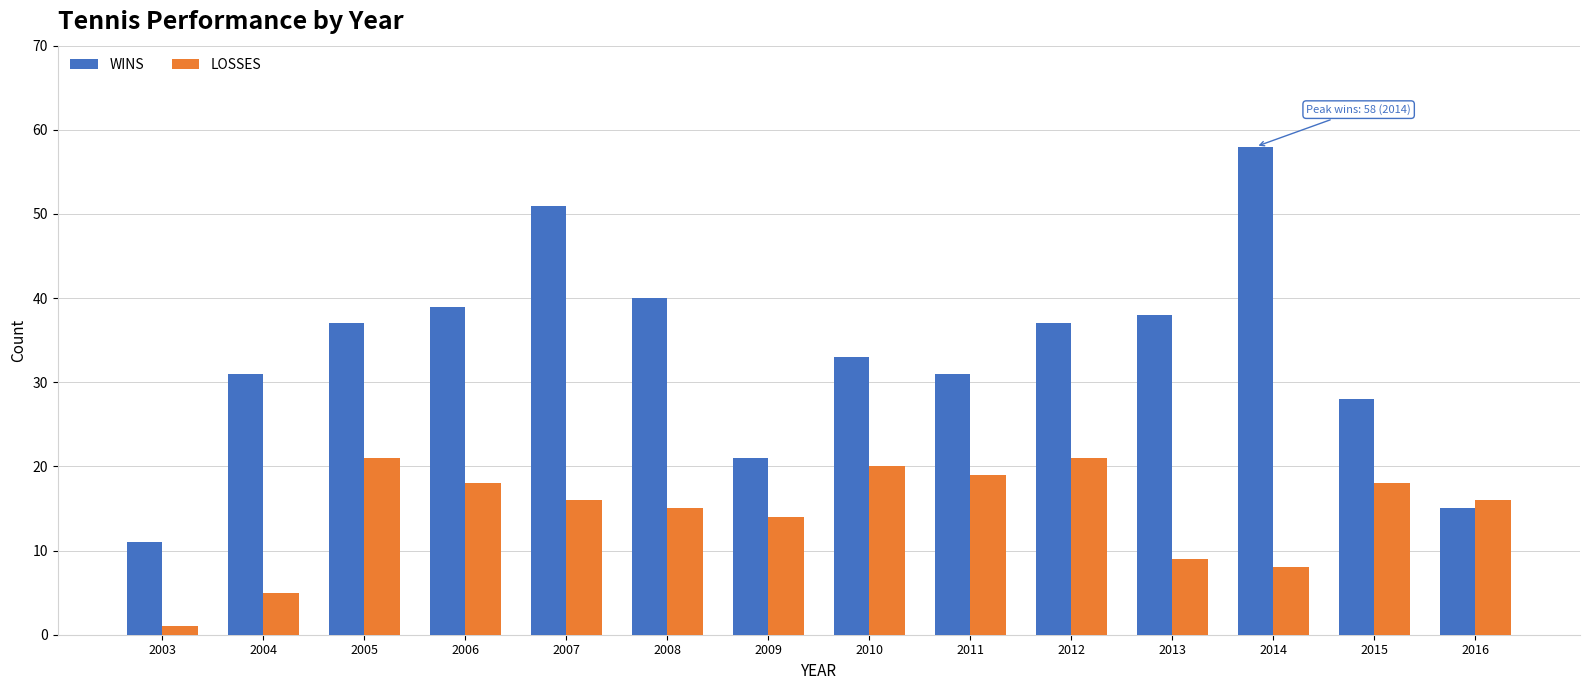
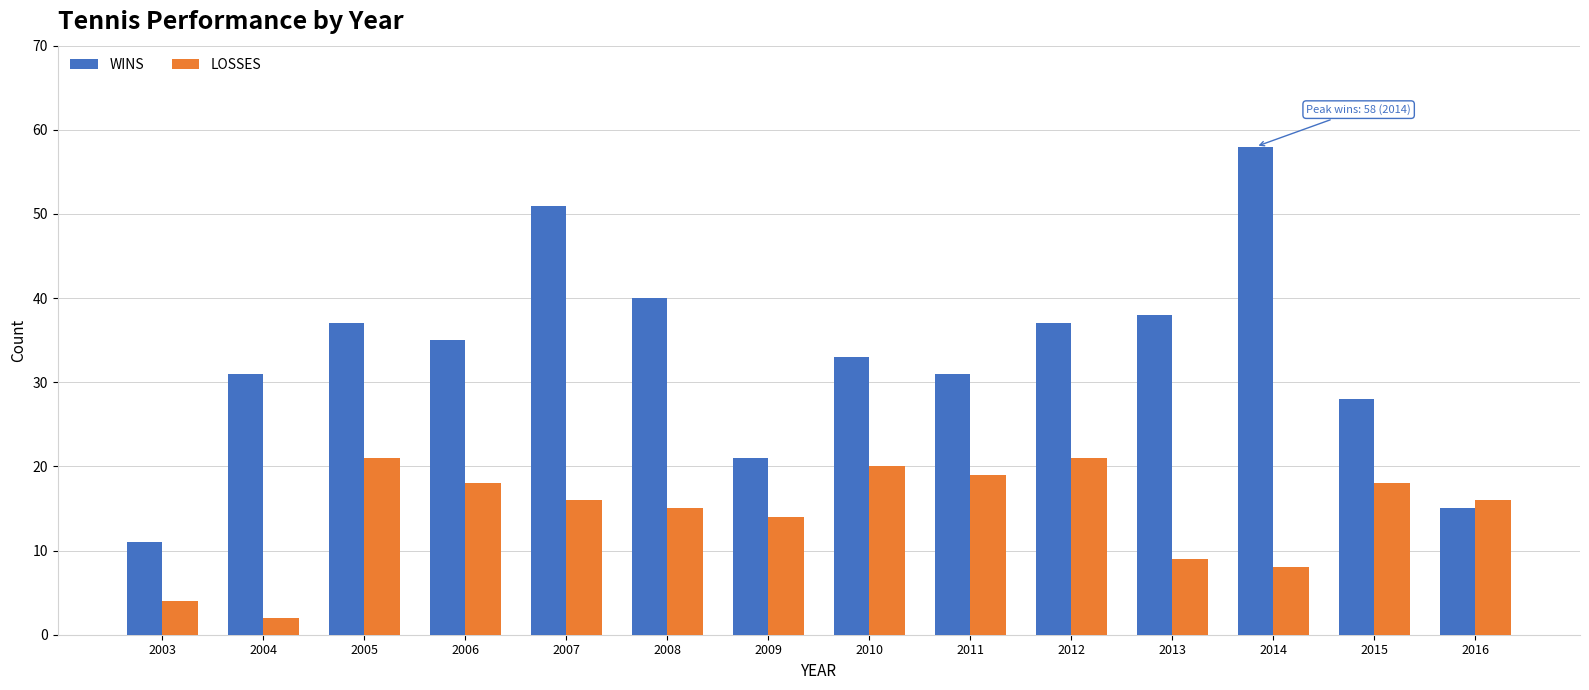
LOSSES, 2003: 1 -> 4
LOSSES, 2004: 5 -> 2
WINS, 2006: 39 -> 35
